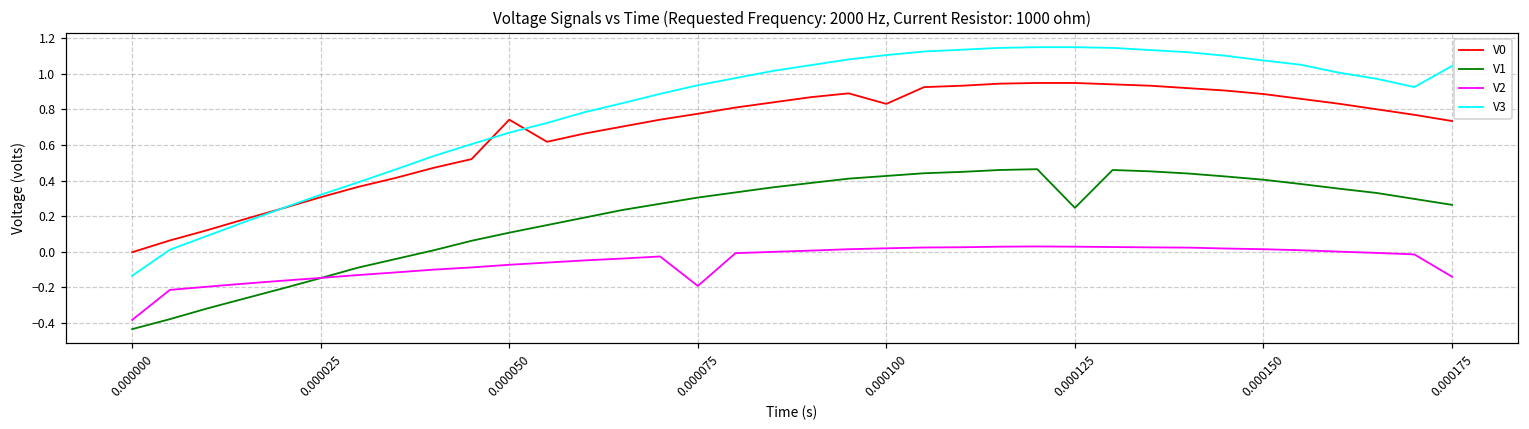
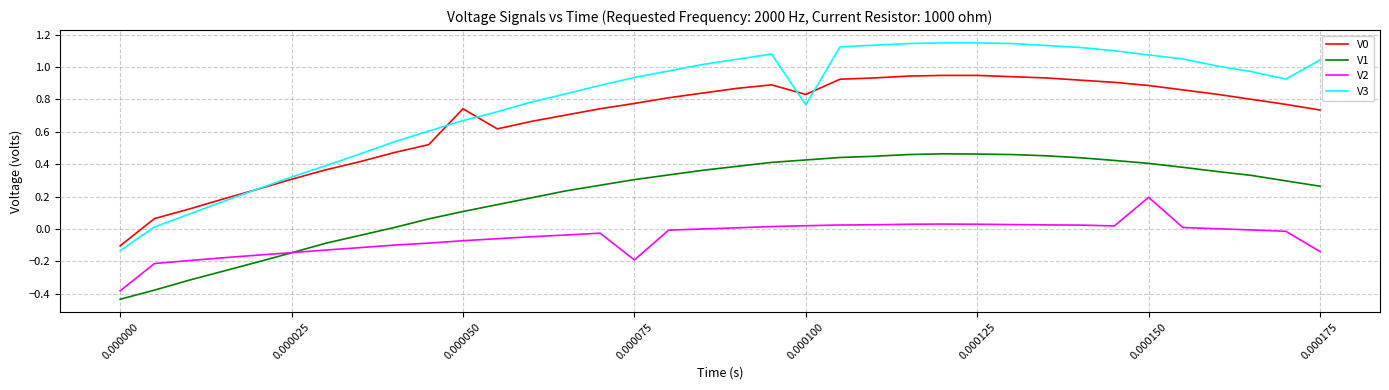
V0, 0.000000: 0.00 -> -0.10
V3, 0.000100: 1.10 -> 0.77
V1, 0.000125: 0.25 -> 0.46
V2, 0.000150: 0.01 -> 0.20
